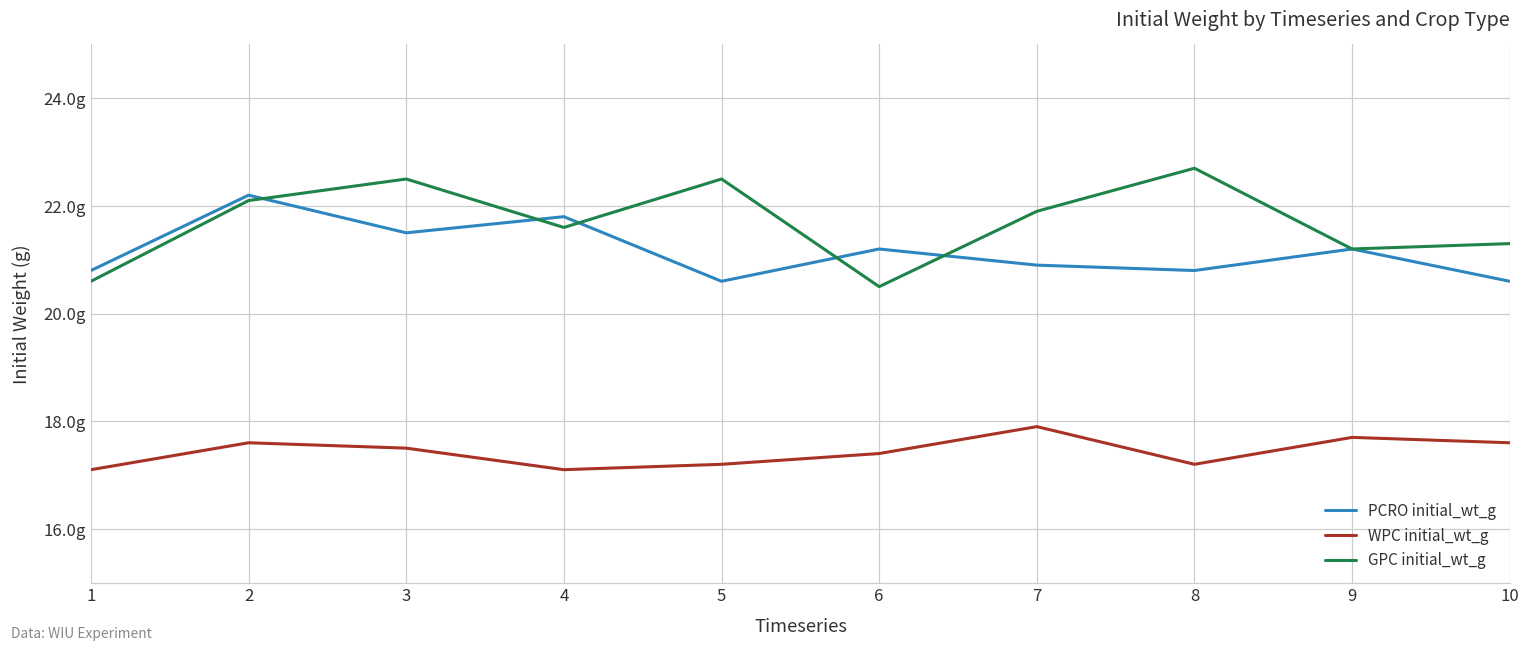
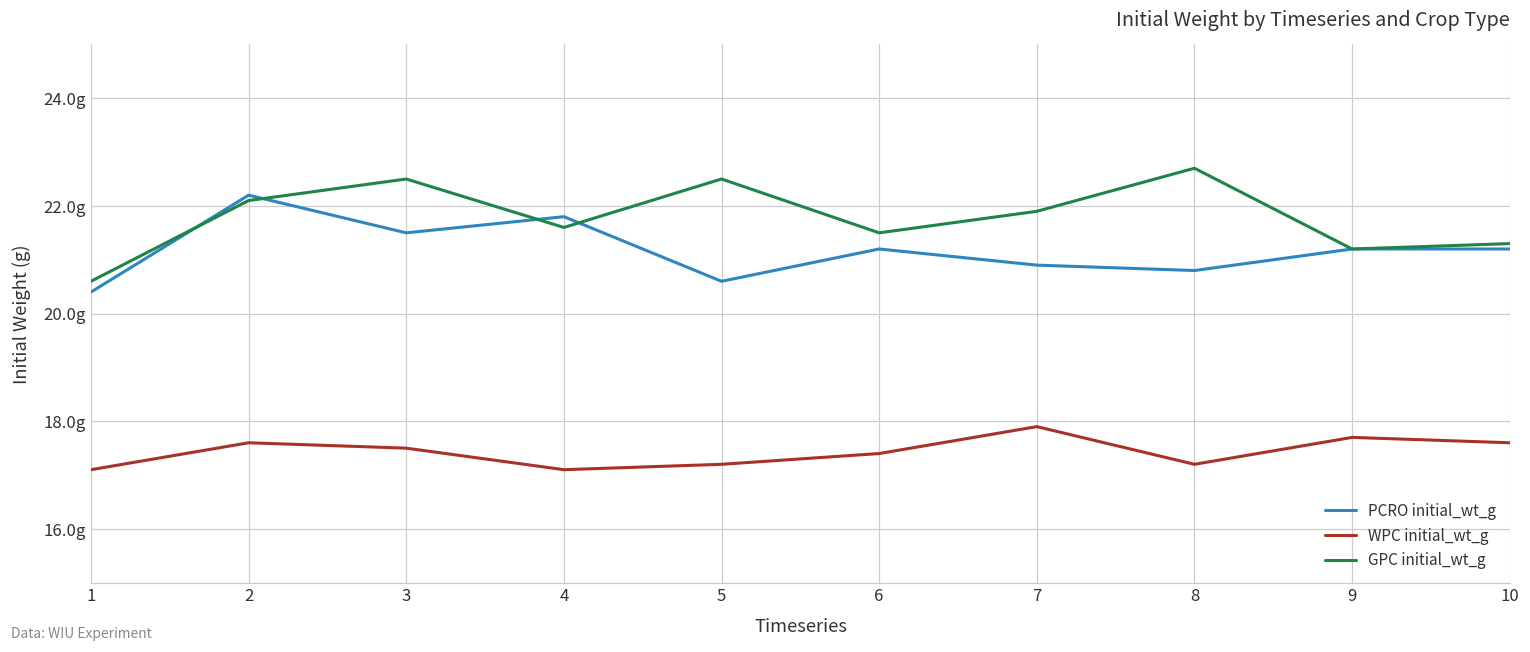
PCRO initial_wt_g, 1: 20.8g -> 20.4g
GPC initial_wt_g, 6: 20.5g -> 21.5g
PCRO initial_wt_g, 10: 20.6g -> 21.2g
